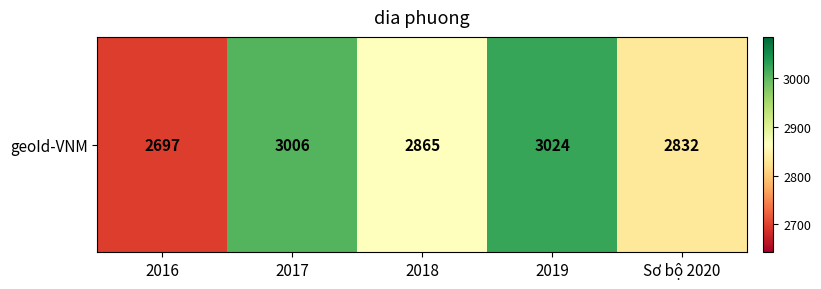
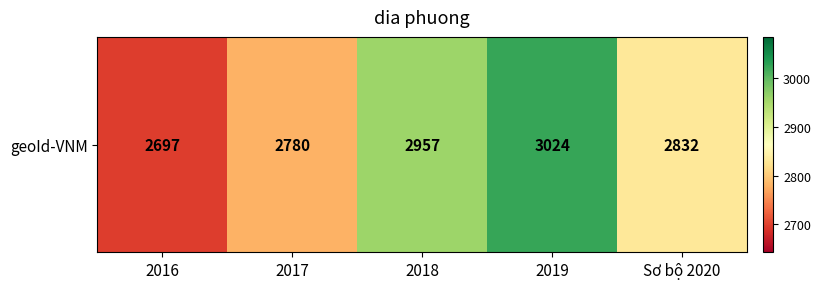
geoId-VNM, 2017: 3006 -> 2780
geoId-VNM, 2018: 2865 -> 2957
